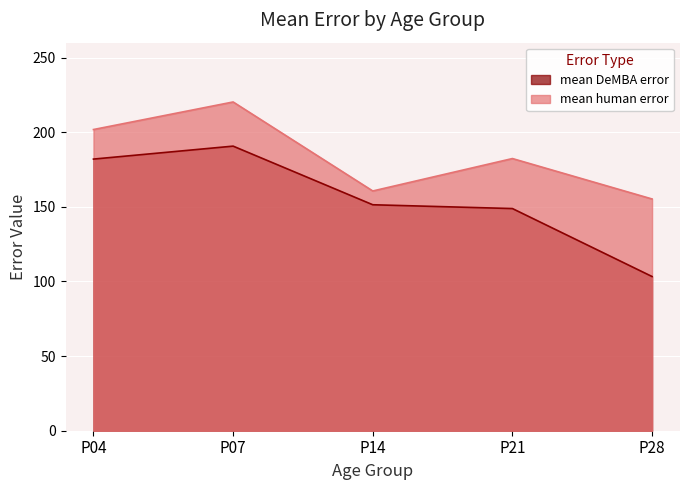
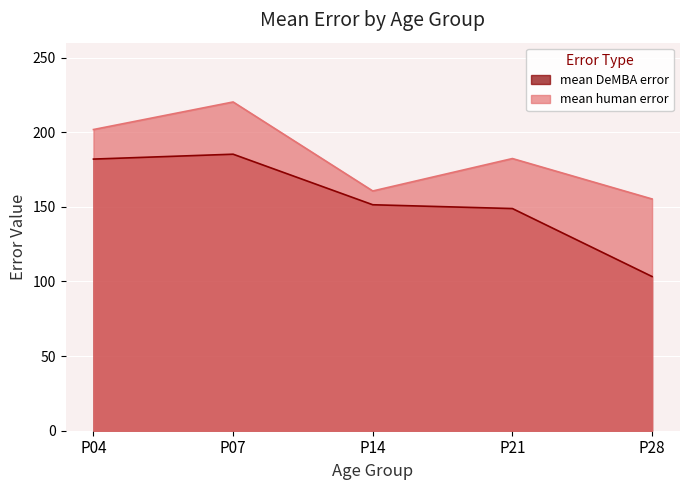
mean DeMBA error, P07: 191 -> 185
